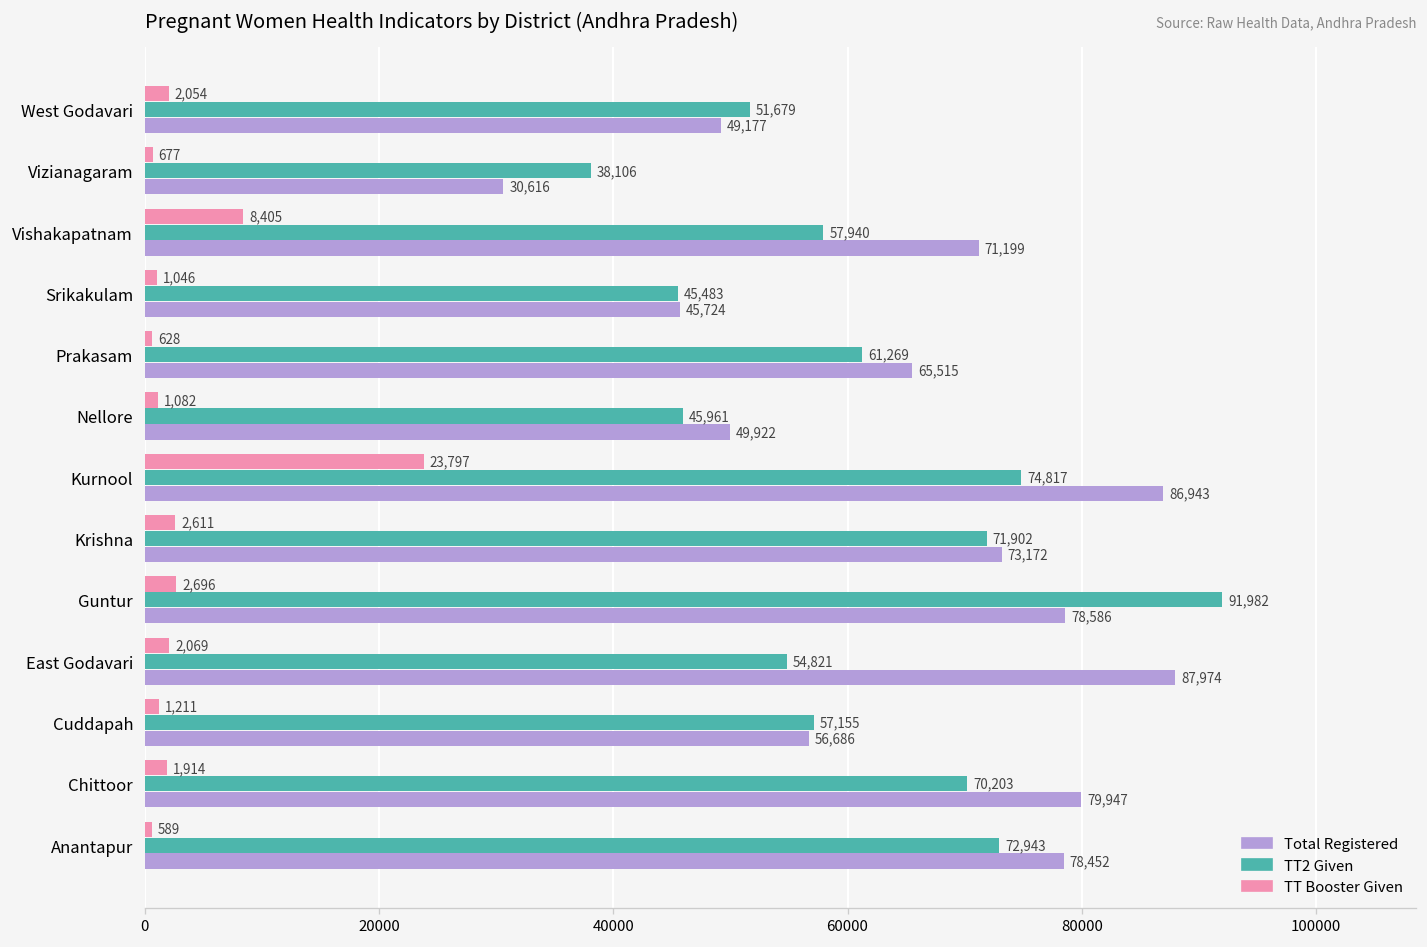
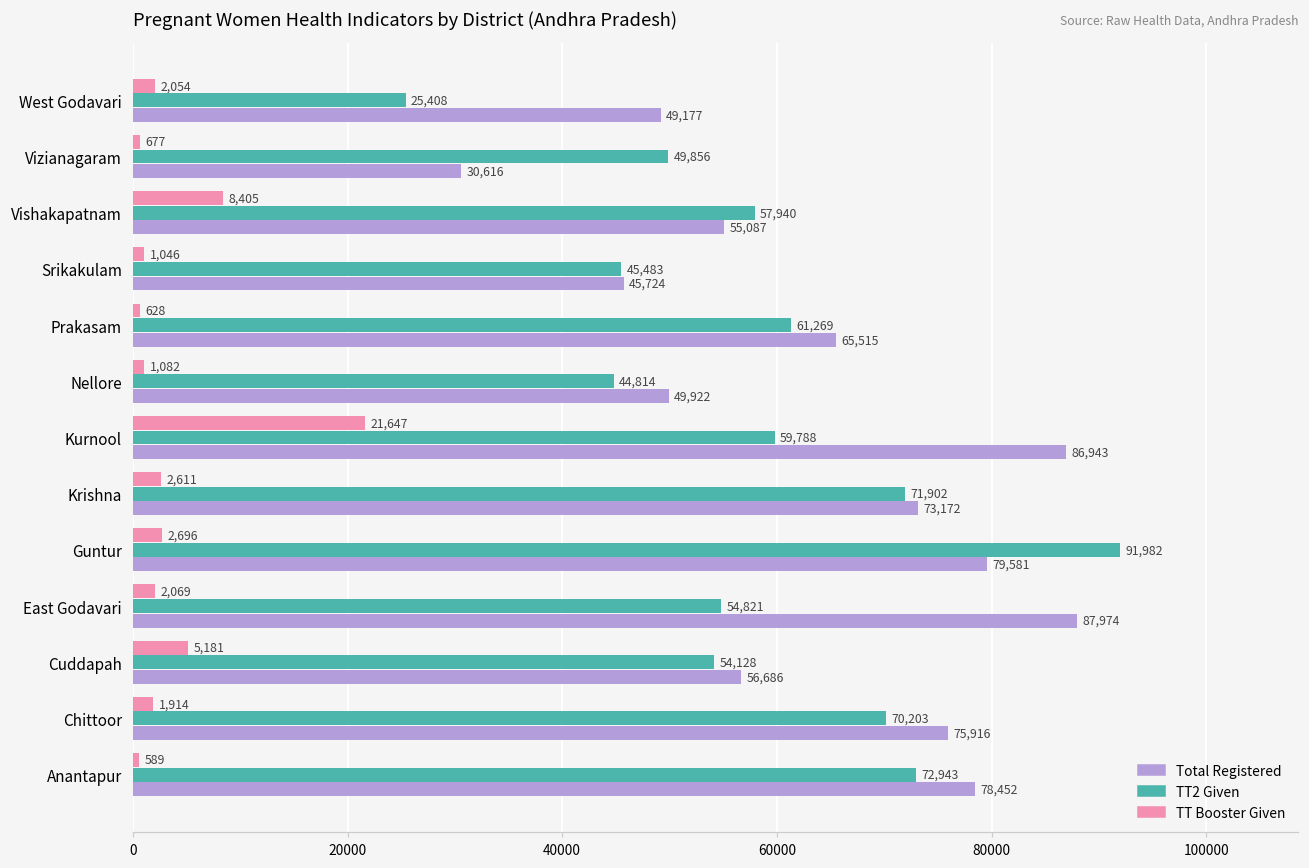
TT2 Given, West Godavari: 51,679 -> 25,408
TT2 Given, Vizianagaram: 38,106 -> 49,856
Total Registered, Vishakapatnam: 71,199 -> 55,087
TT2 Given, Nellore: 45,961 -> 44,814
TT Booster Given, Kurnool: 23,797 -> 21,647
TT2 Given, Kurnool: 74,817 -> 59,788
Total Registered, Guntur: 78,586 -> 79,581
TT Booster Given, Cuddapah: 1,211 -> 5,181
TT2 Given, Cuddapah: 57,155 -> 54,128
Total Registered, Chittoor: 79,947 -> 75,916
